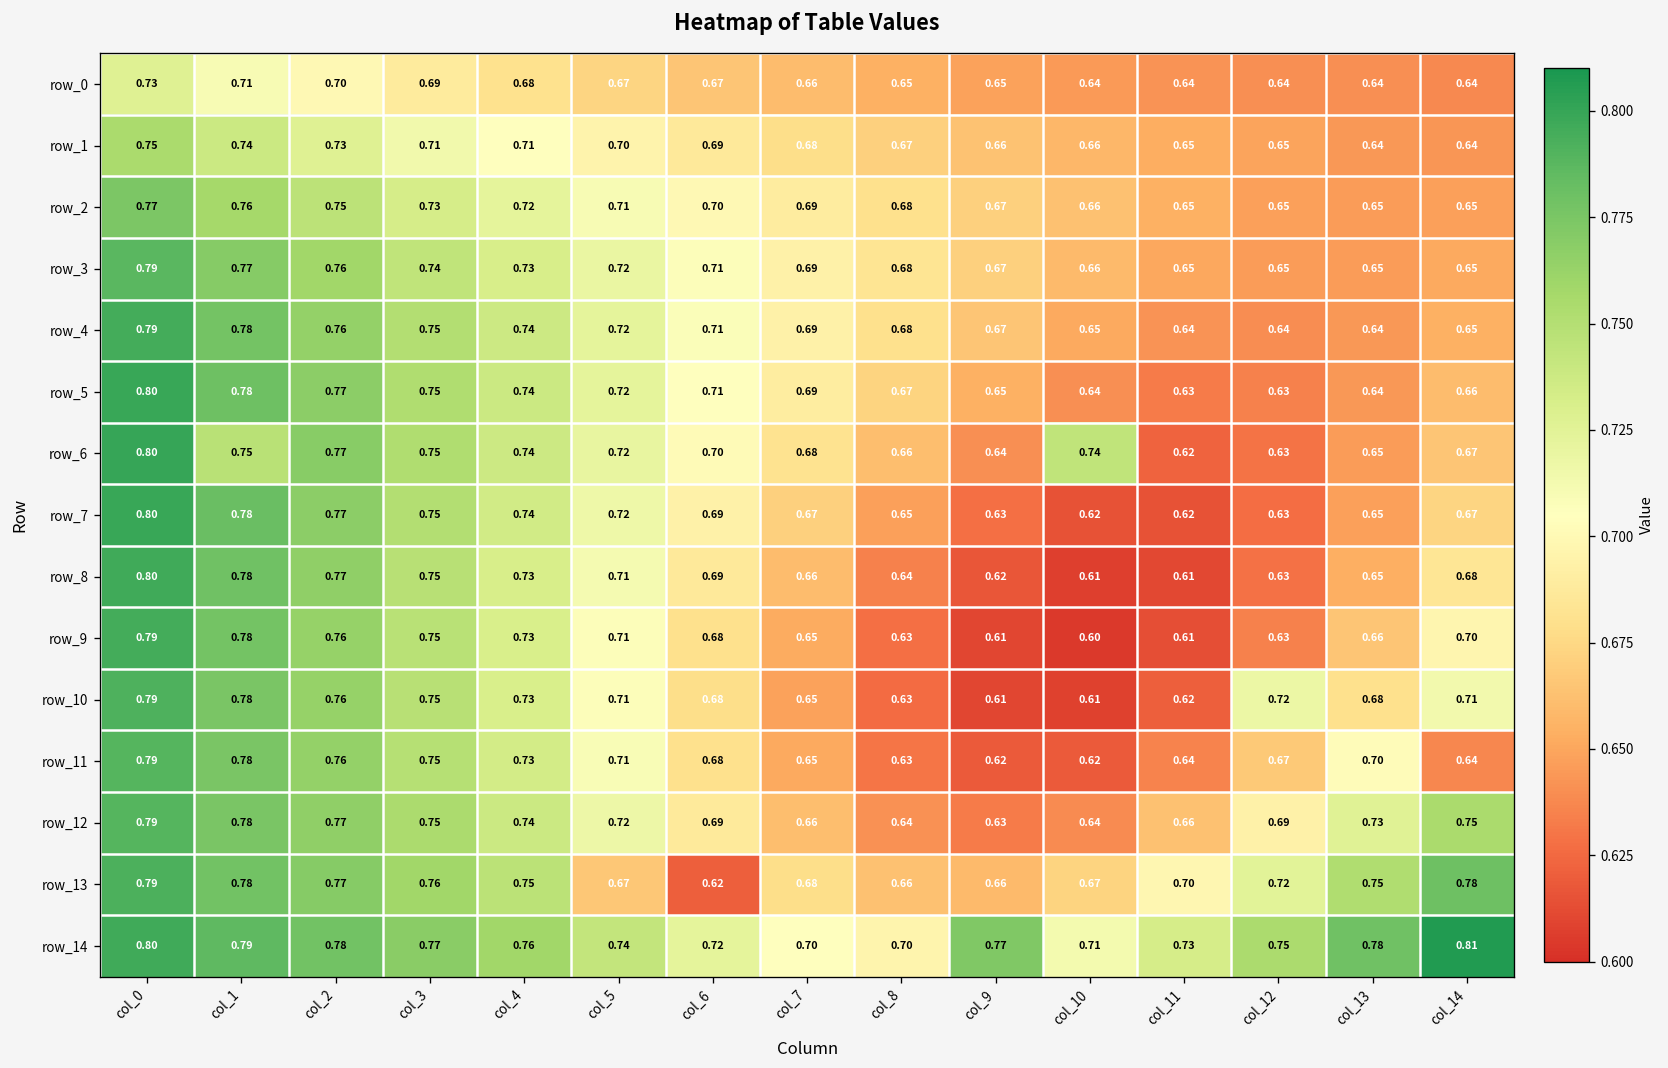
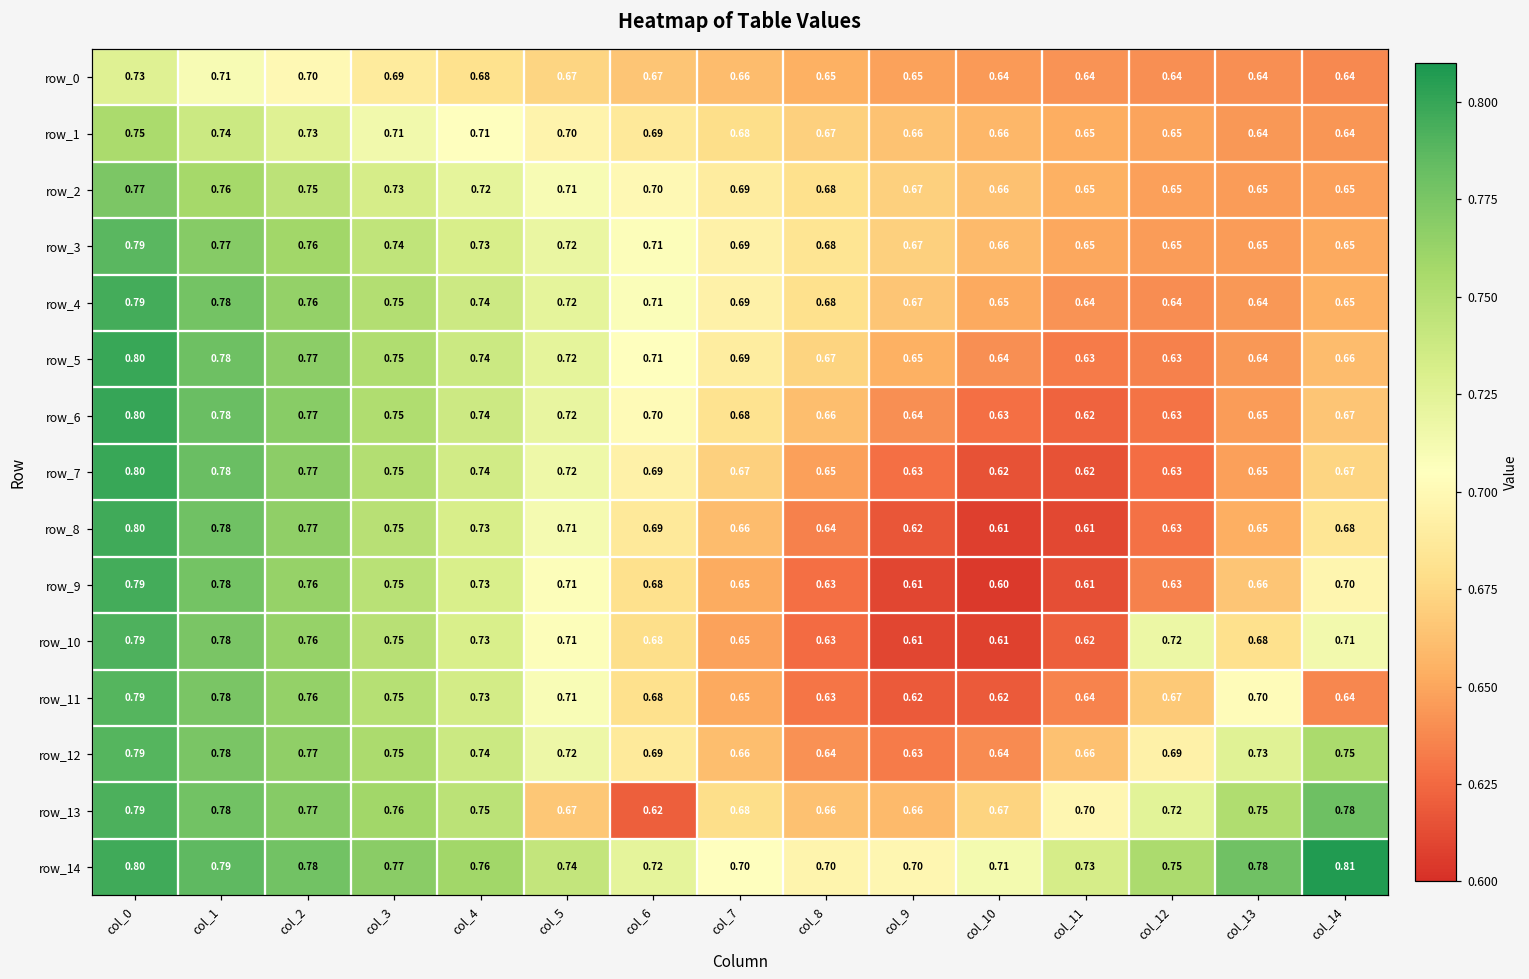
row_6, col_1: 0.75 -> 0.78
row_6, col_10: 0.74 -> 0.63
row_14, col_9: 0.77 -> 0.70
